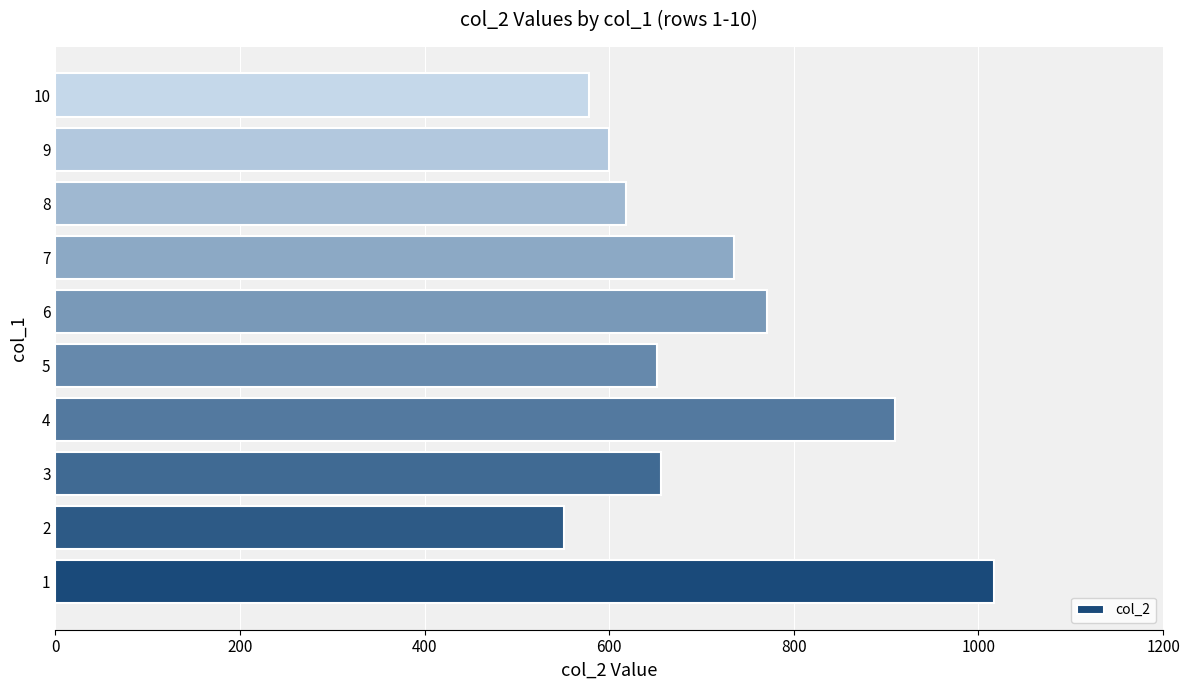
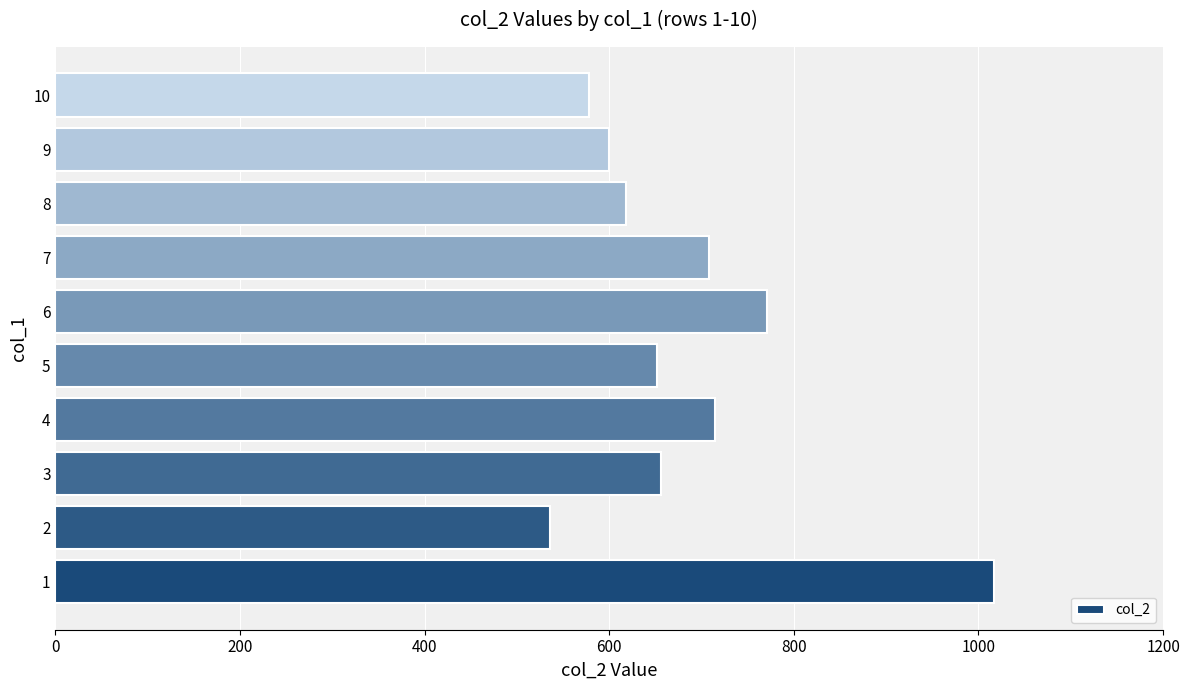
7: 740 -> 710
4: 910 -> 720
2: 550 -> 540
